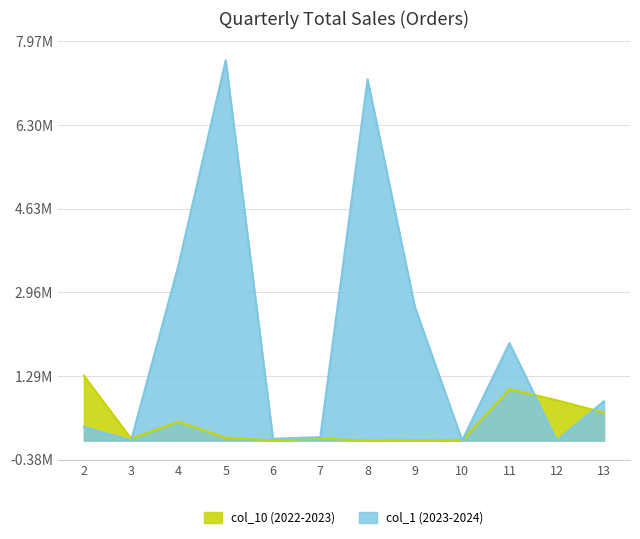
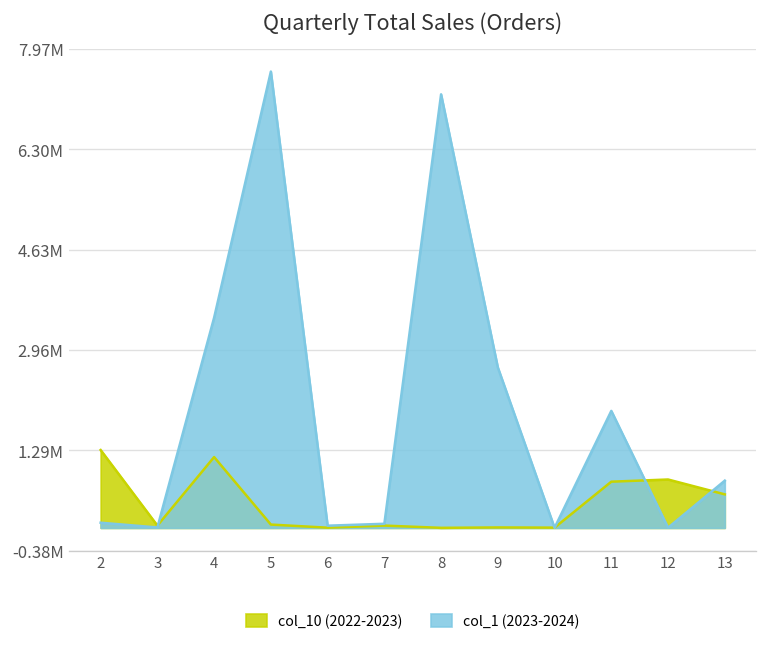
col_1 (2023-2024), 2: 300000 -> 100000
col_10 (2022-2023), 4: 400000 -> 1200000
col_10 (2022-2023), 11: 1000000 -> 800000
